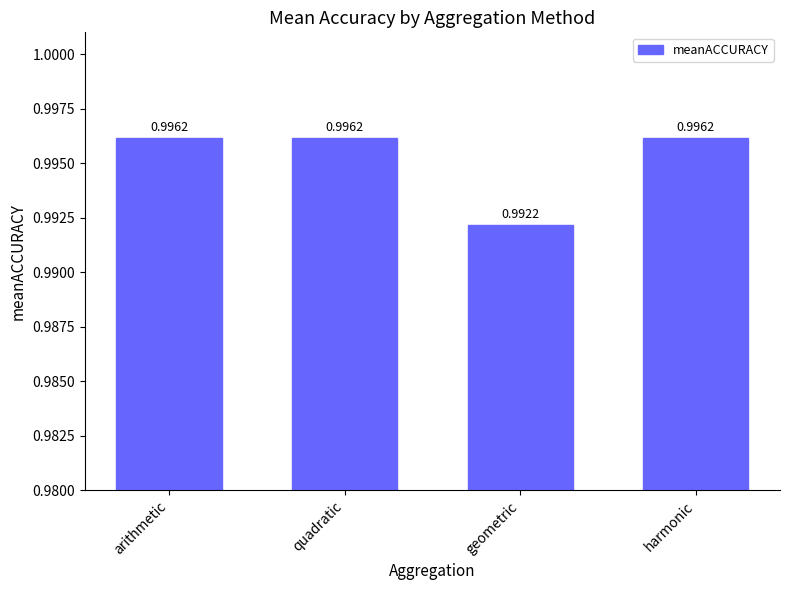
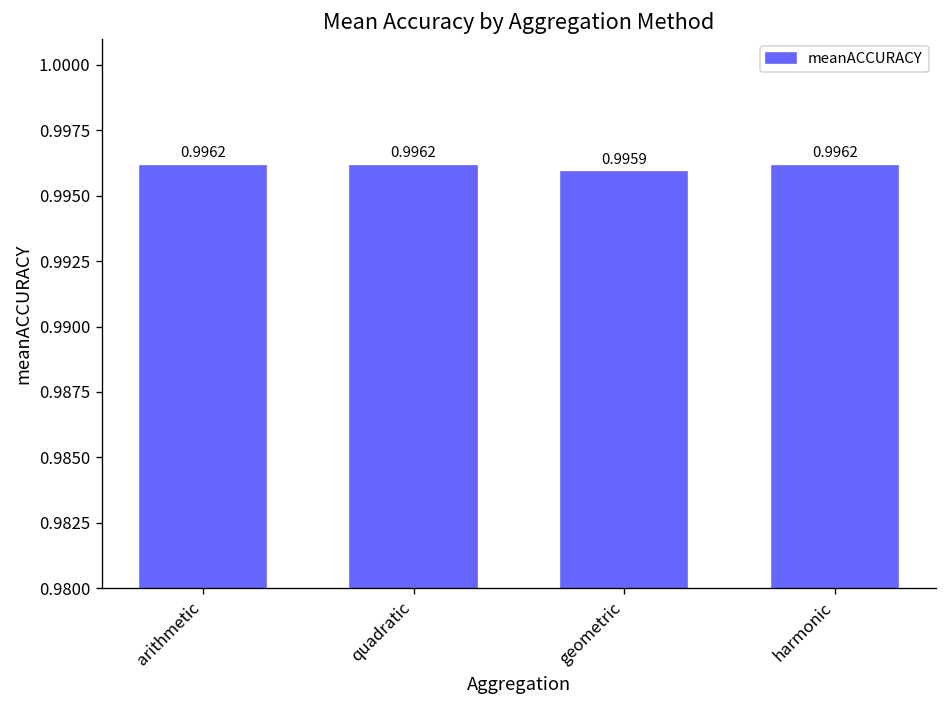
geometric: 0.9922 -> 0.9959
